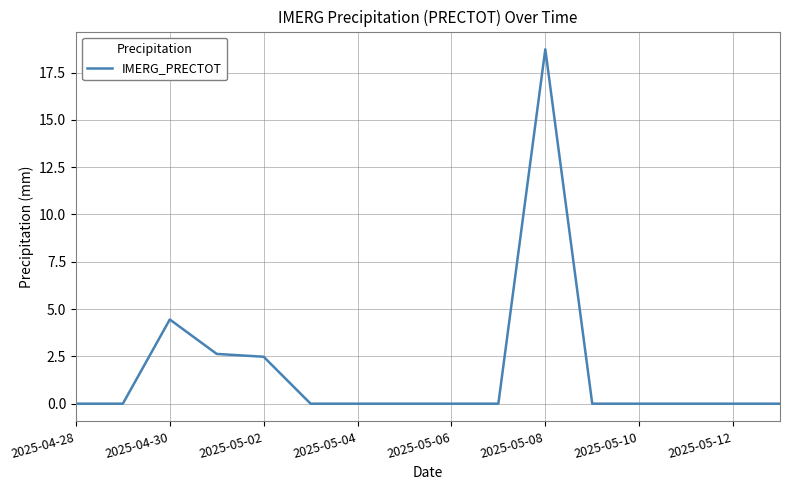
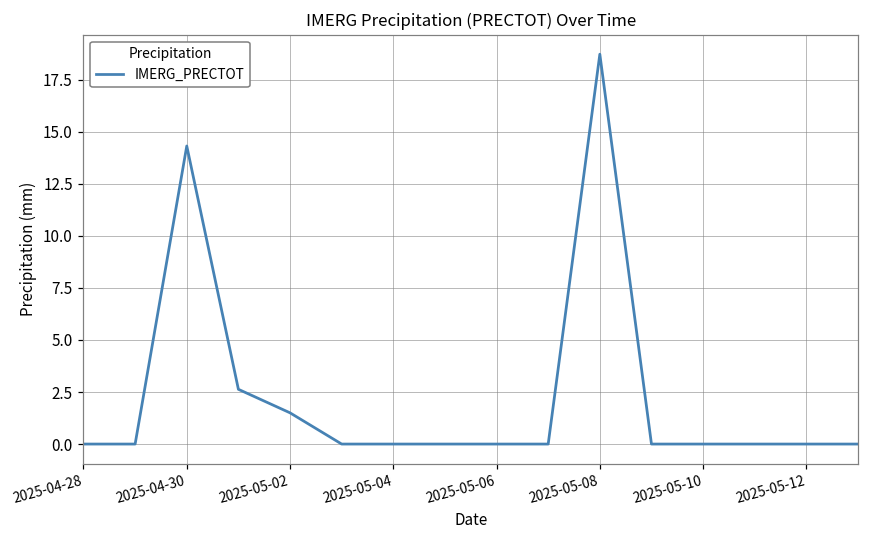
2025-04-30: 4.5 -> 14.3
2025-05-02: 2.5 -> 1.5
